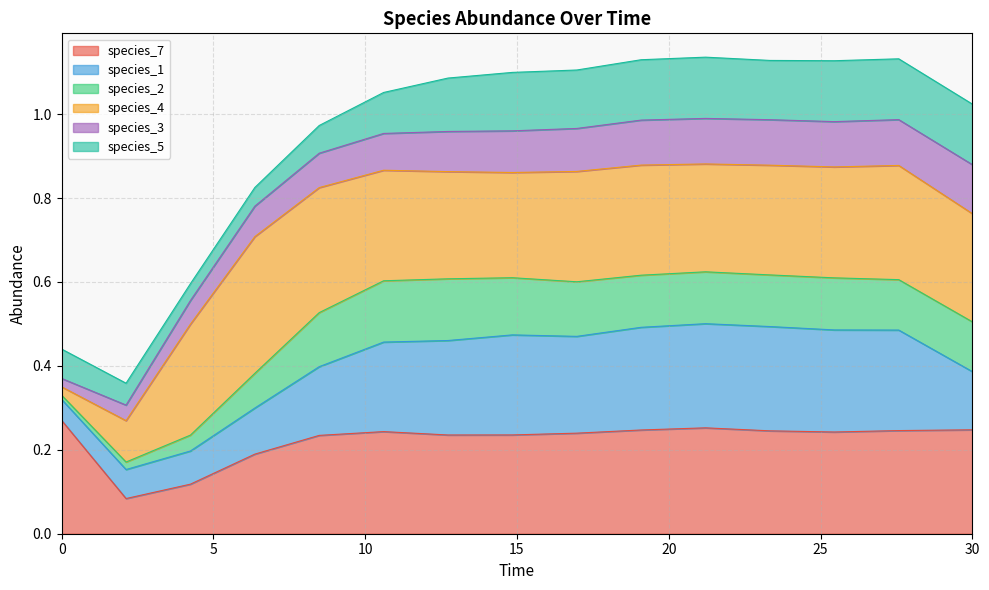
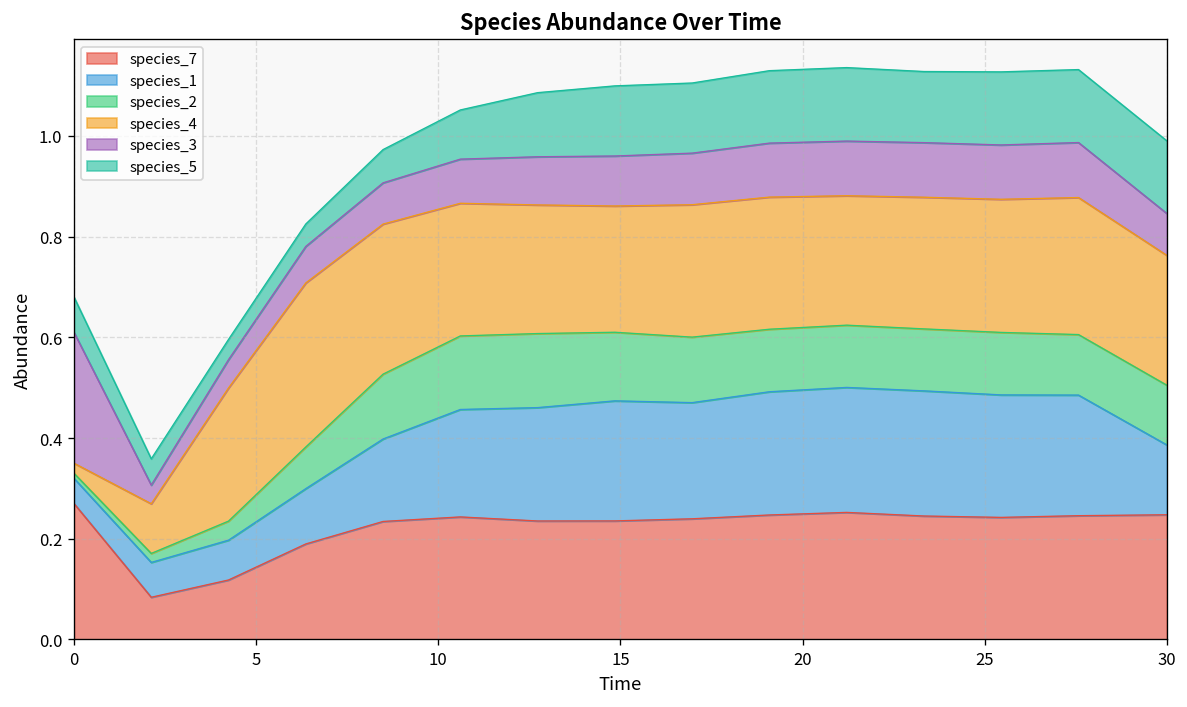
species_3, 0: 0.02 -> 0.26
species_3, 30: 0.12 -> 0.08
